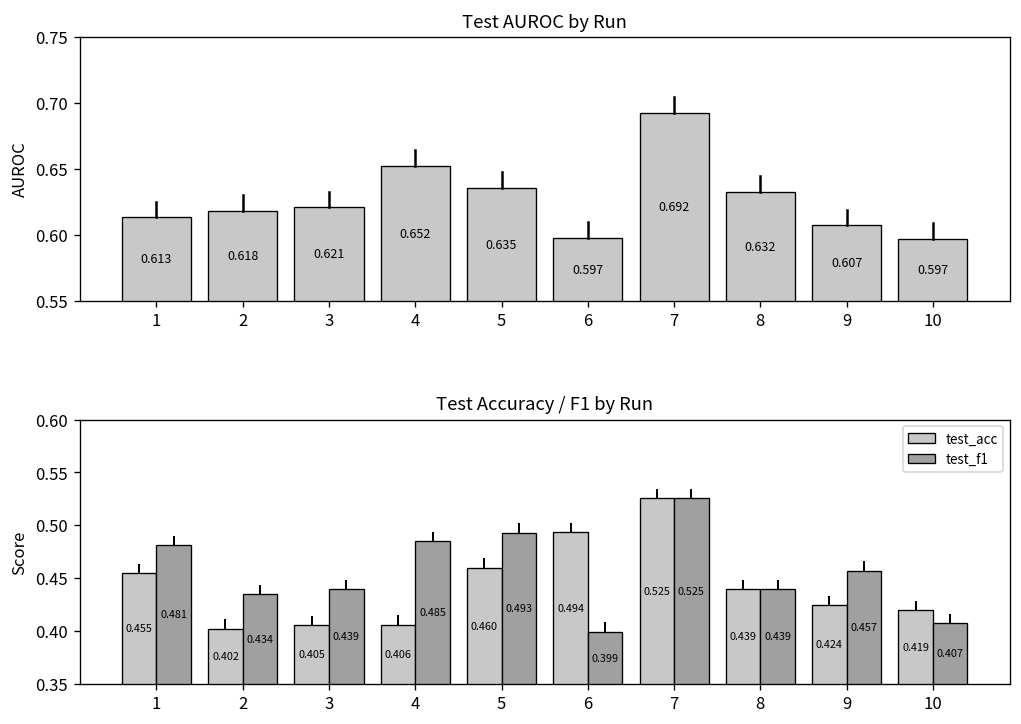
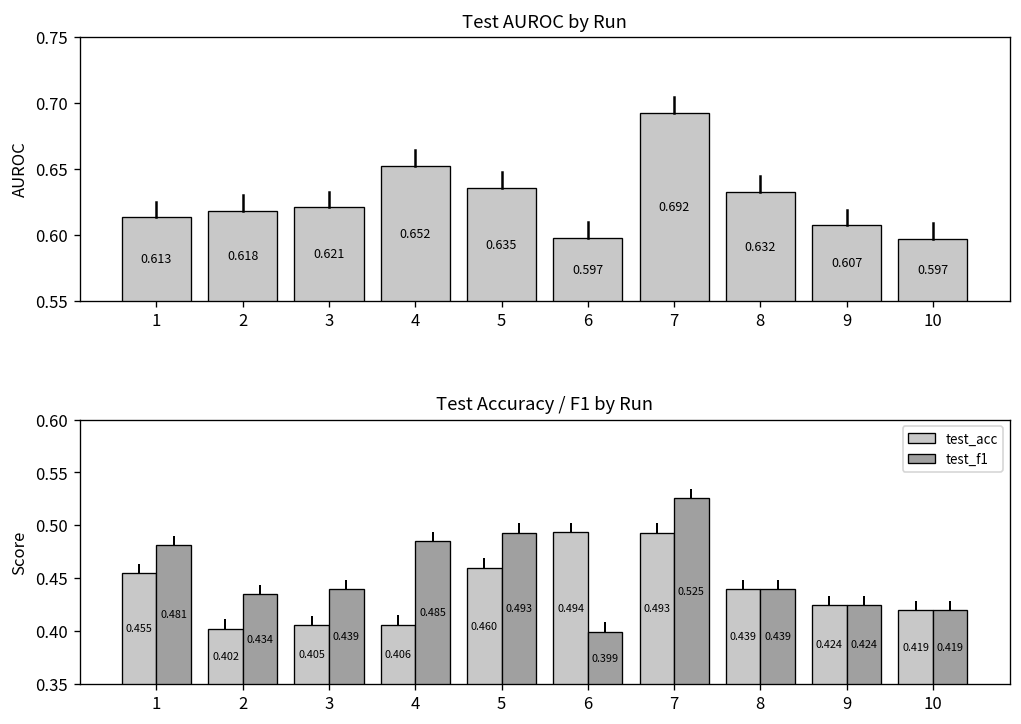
Test Accuracy / F1 by Run, test_acc, 7: 0.525 -> 0.493
Test Accuracy / F1 by Run, test_f1, 9: 0.457 -> 0.424
Test Accuracy / F1 by Run, test_f1, 10: 0.407 -> 0.419
